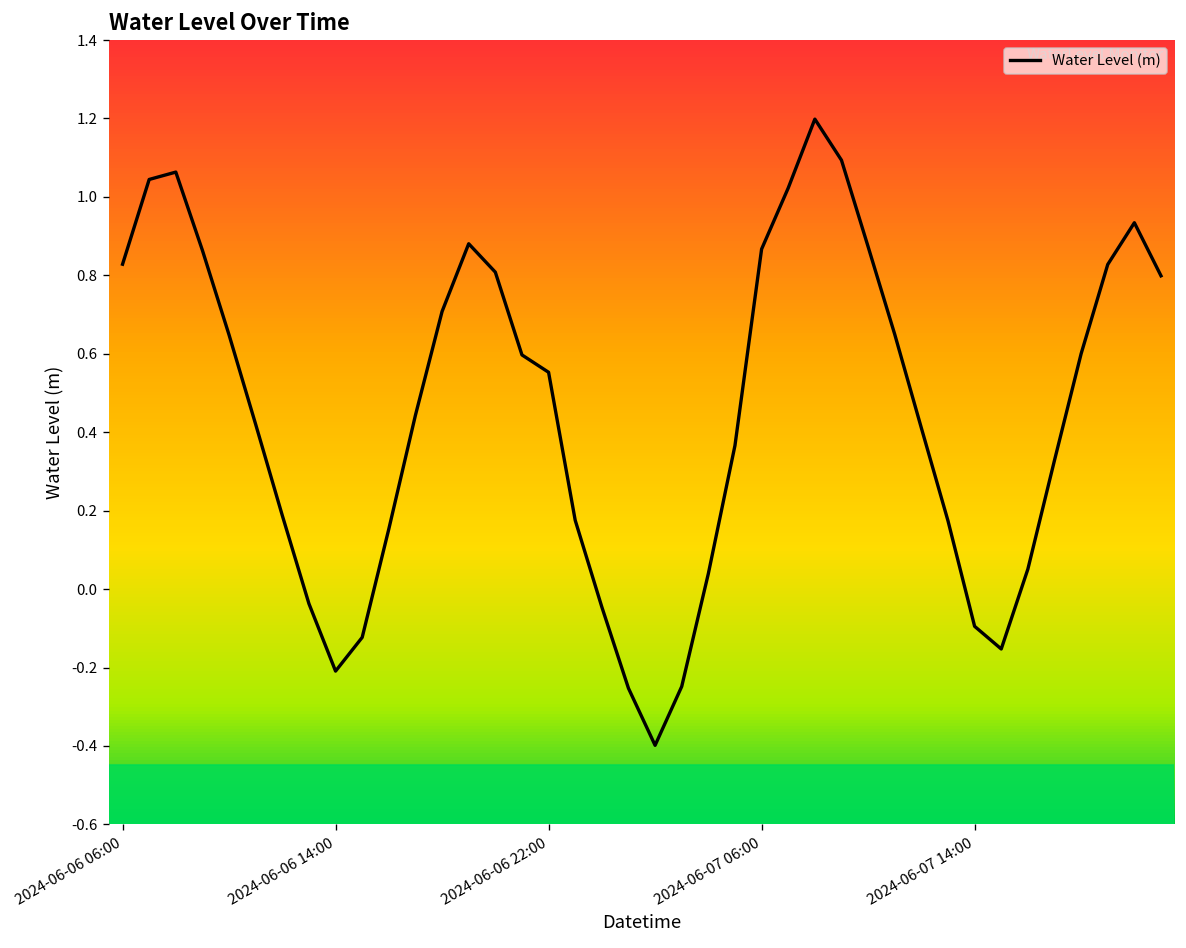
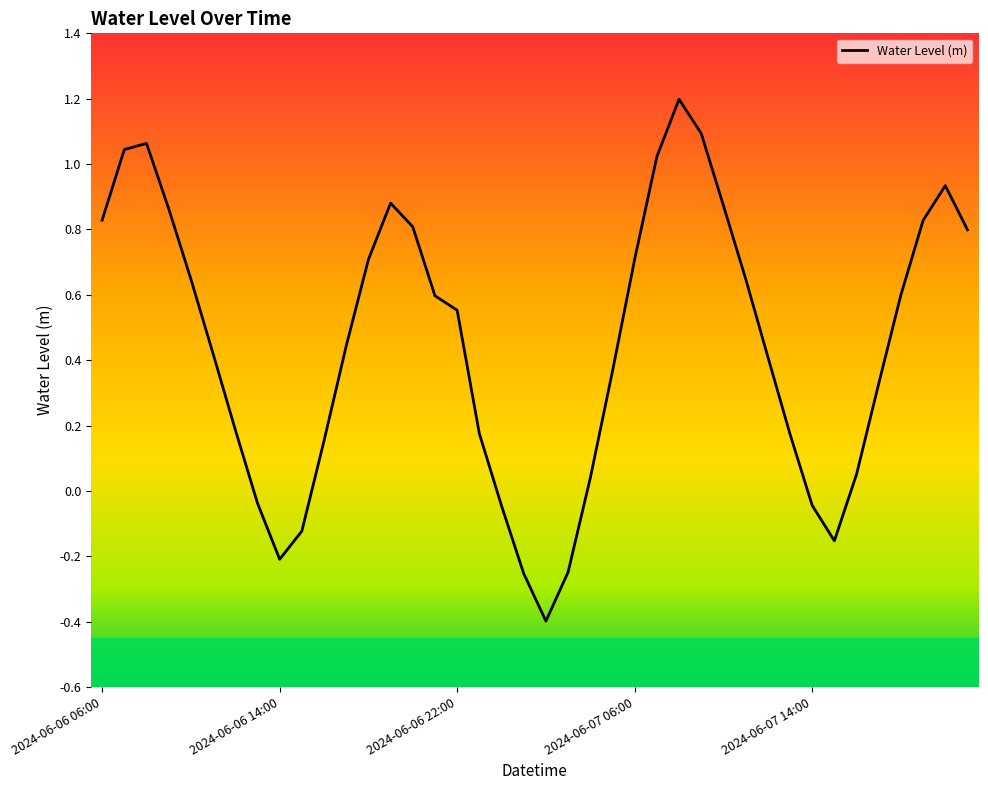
2024-06-07 06:00: 0.87 -> 0.72
2024-06-07 14:00: -0.08 -> -0.03
